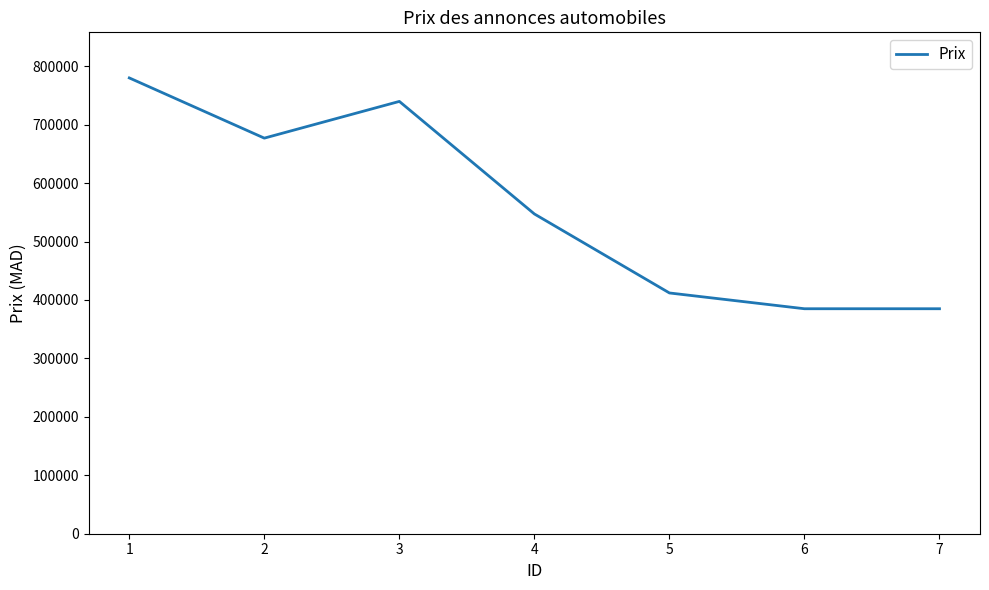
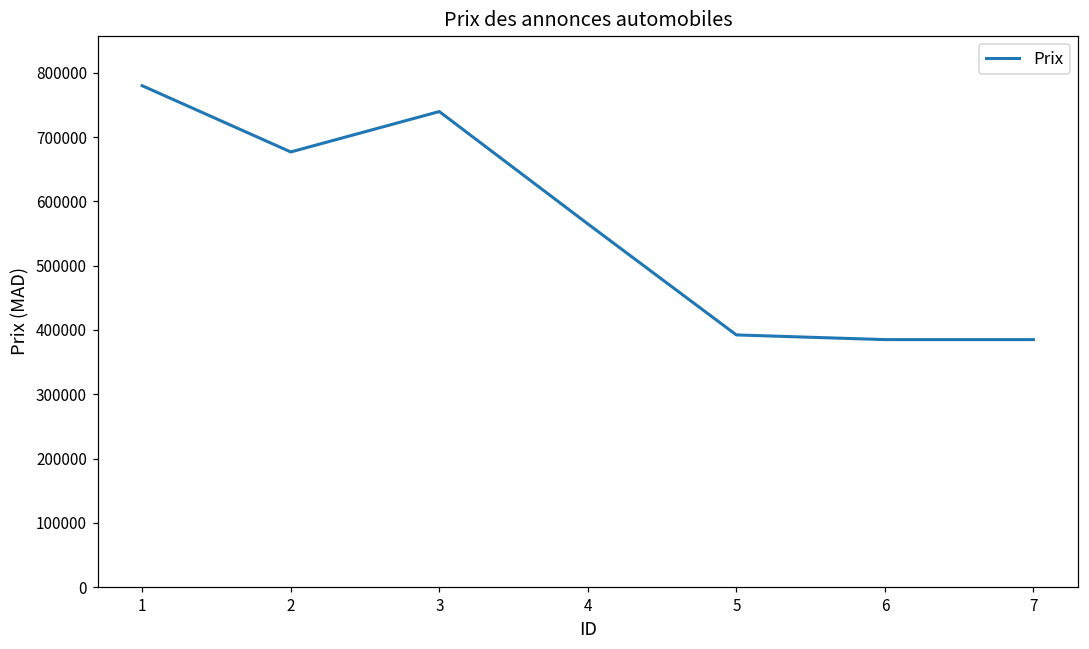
4: 550000 -> 570000
5: 410000 -> 390000
